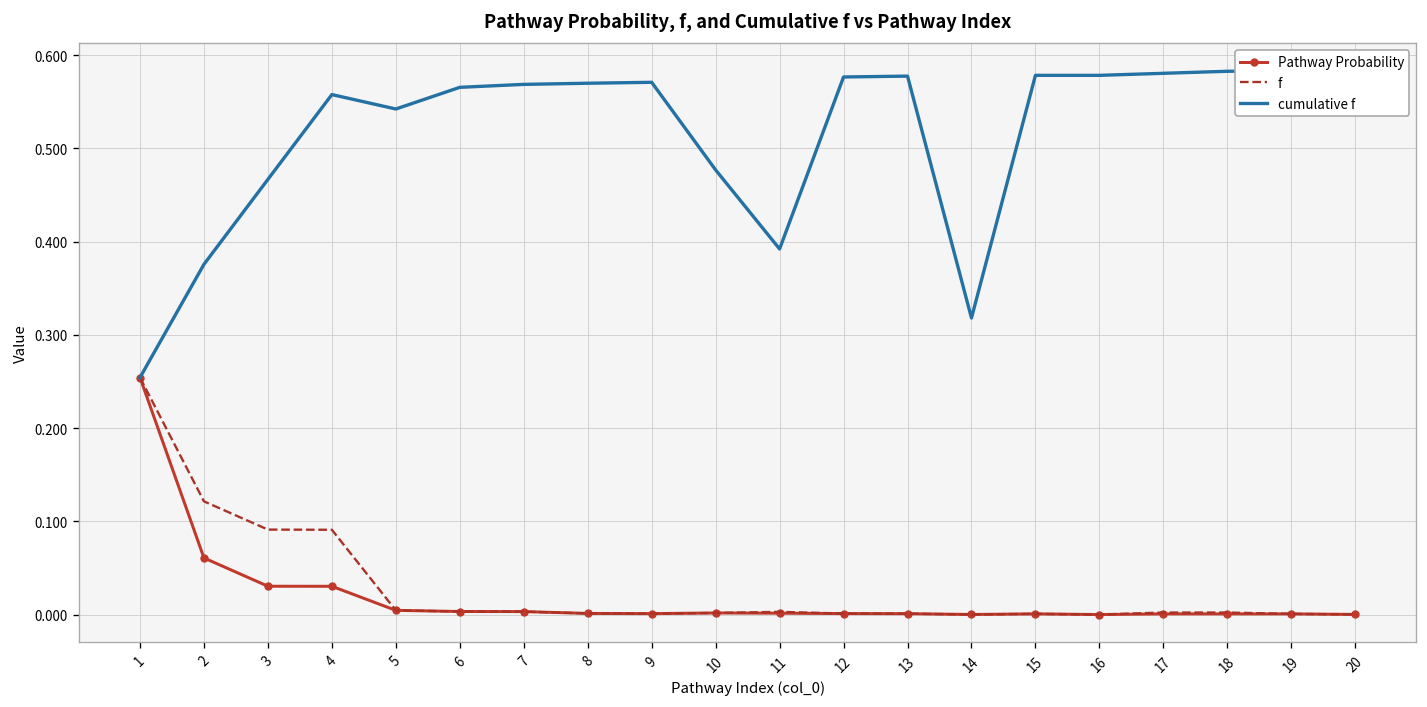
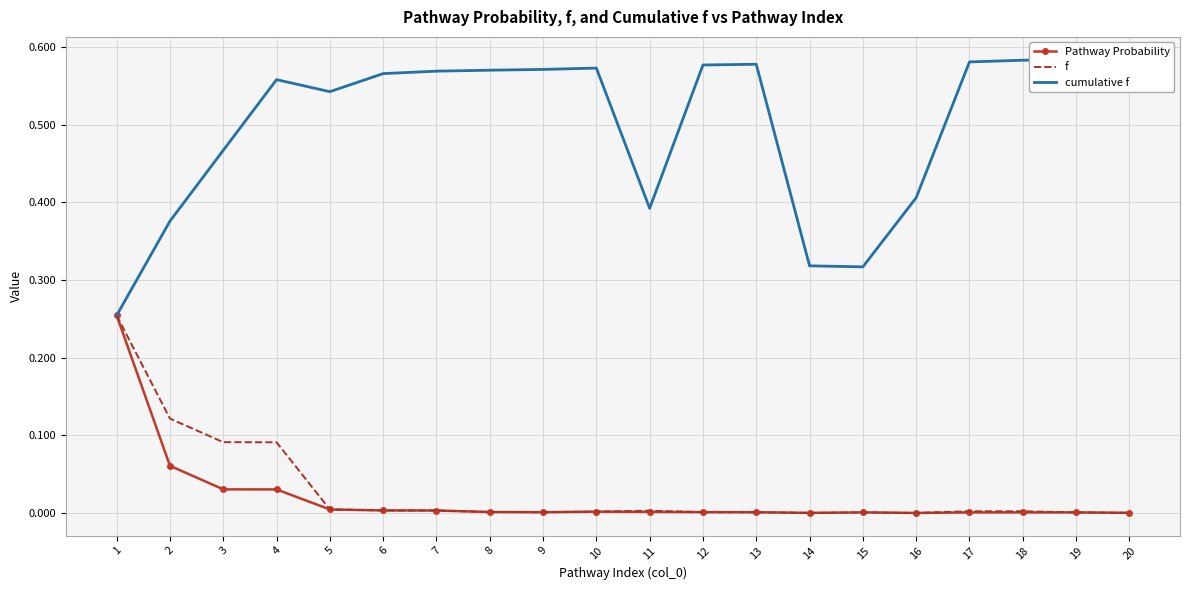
cumulative f, 10: 0.48 -> 0.57
cumulative f, 15: 0.58 -> 0.32
cumulative f, 16: 0.58 -> 0.41
